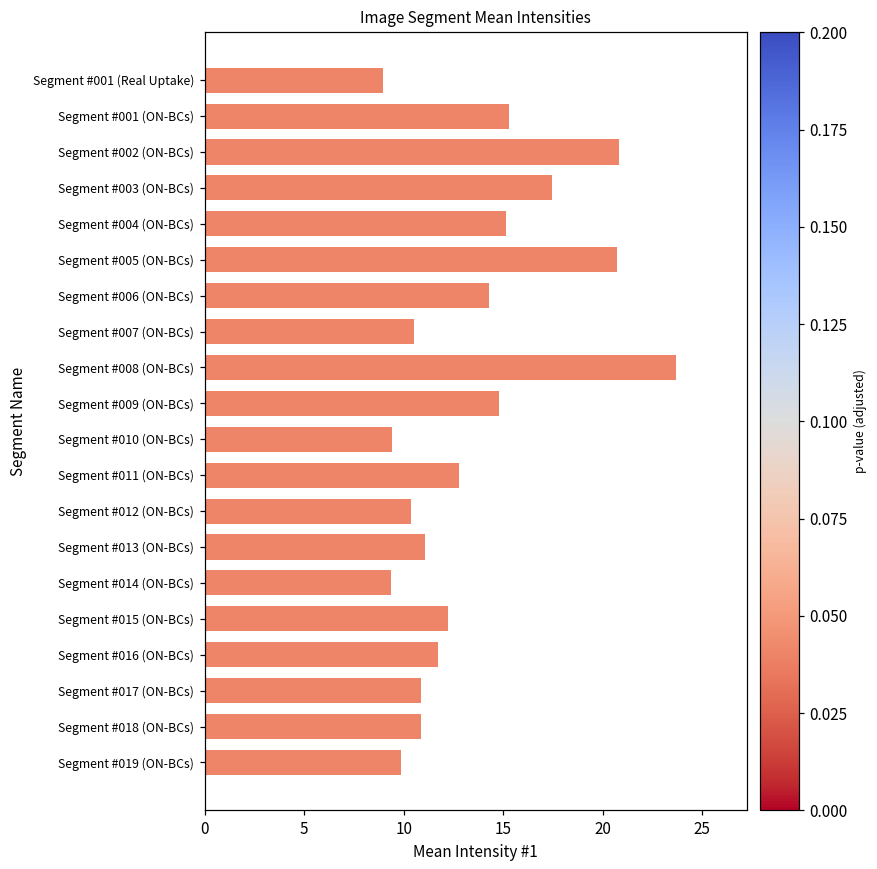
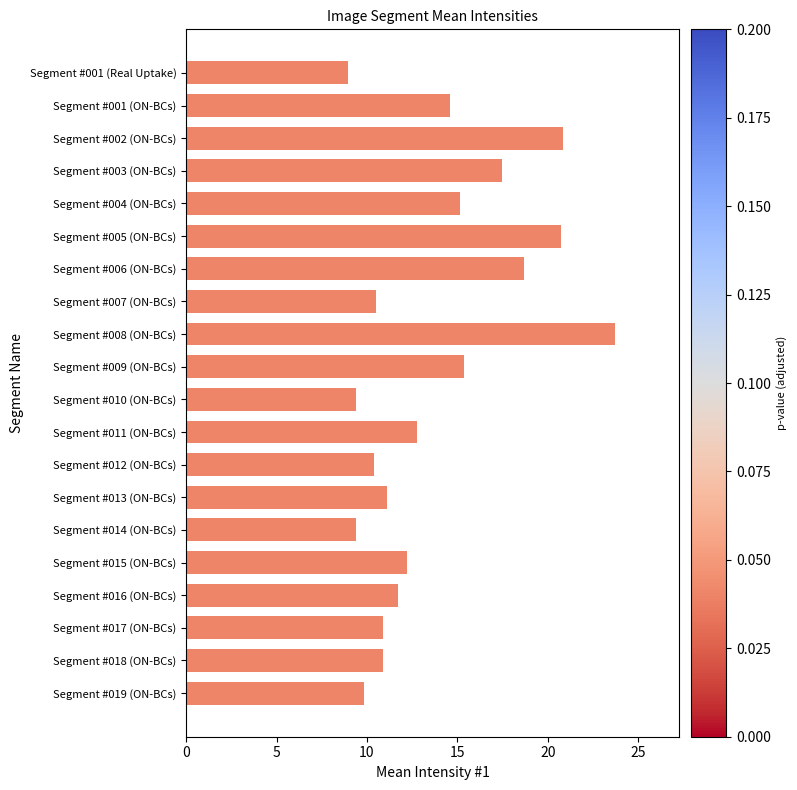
Segment #001 (ON-BCs): 15.3 -> 14.6
Segment #006 (ON-BCs): 14.3 -> 18.7
Segment #009 (ON-BCs): 14.8 -> 15.4
